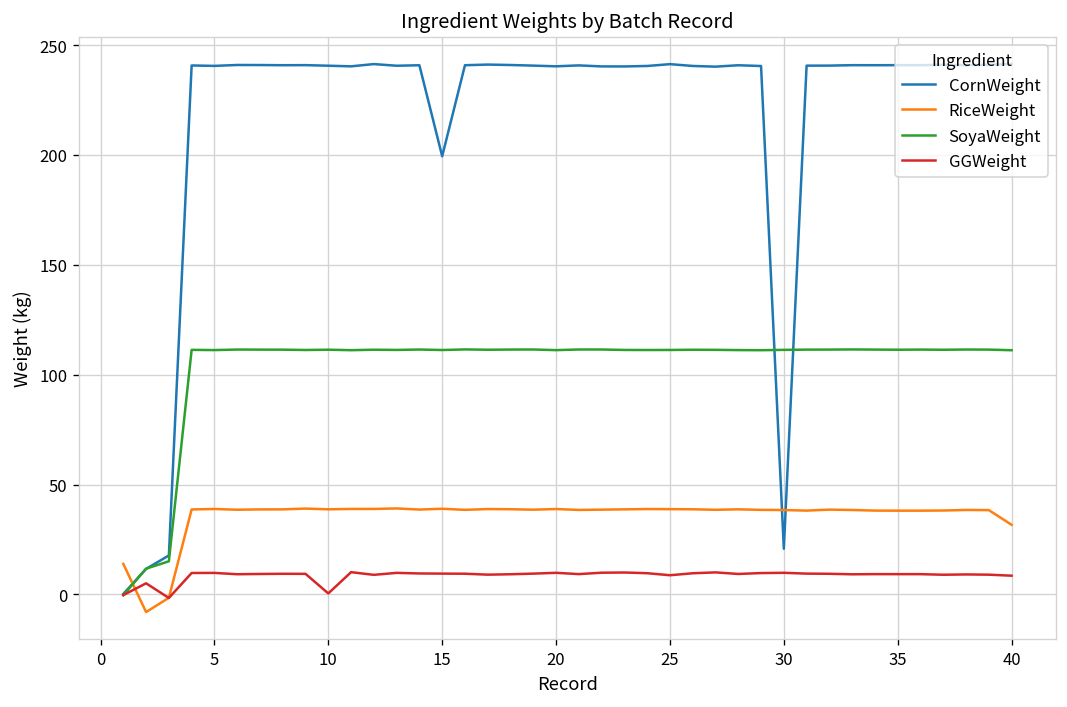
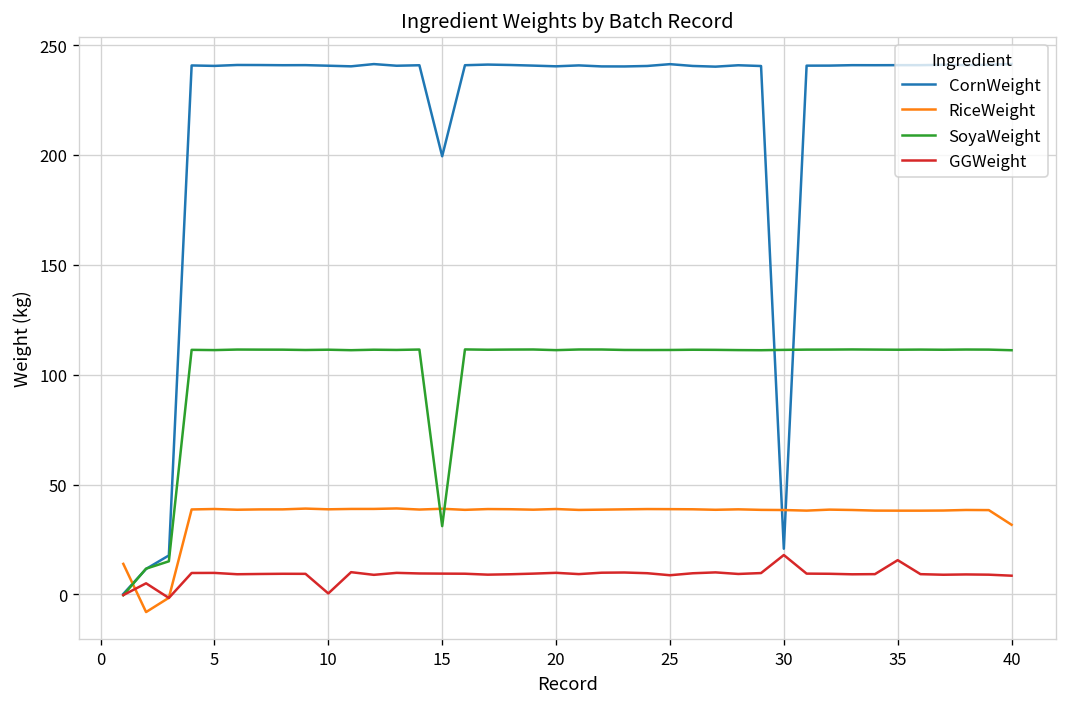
SoyaWeight, 15: 111 -> 31
GGWeight, 30: 10 -> 18
GGWeight, 35: 9 -> 16
